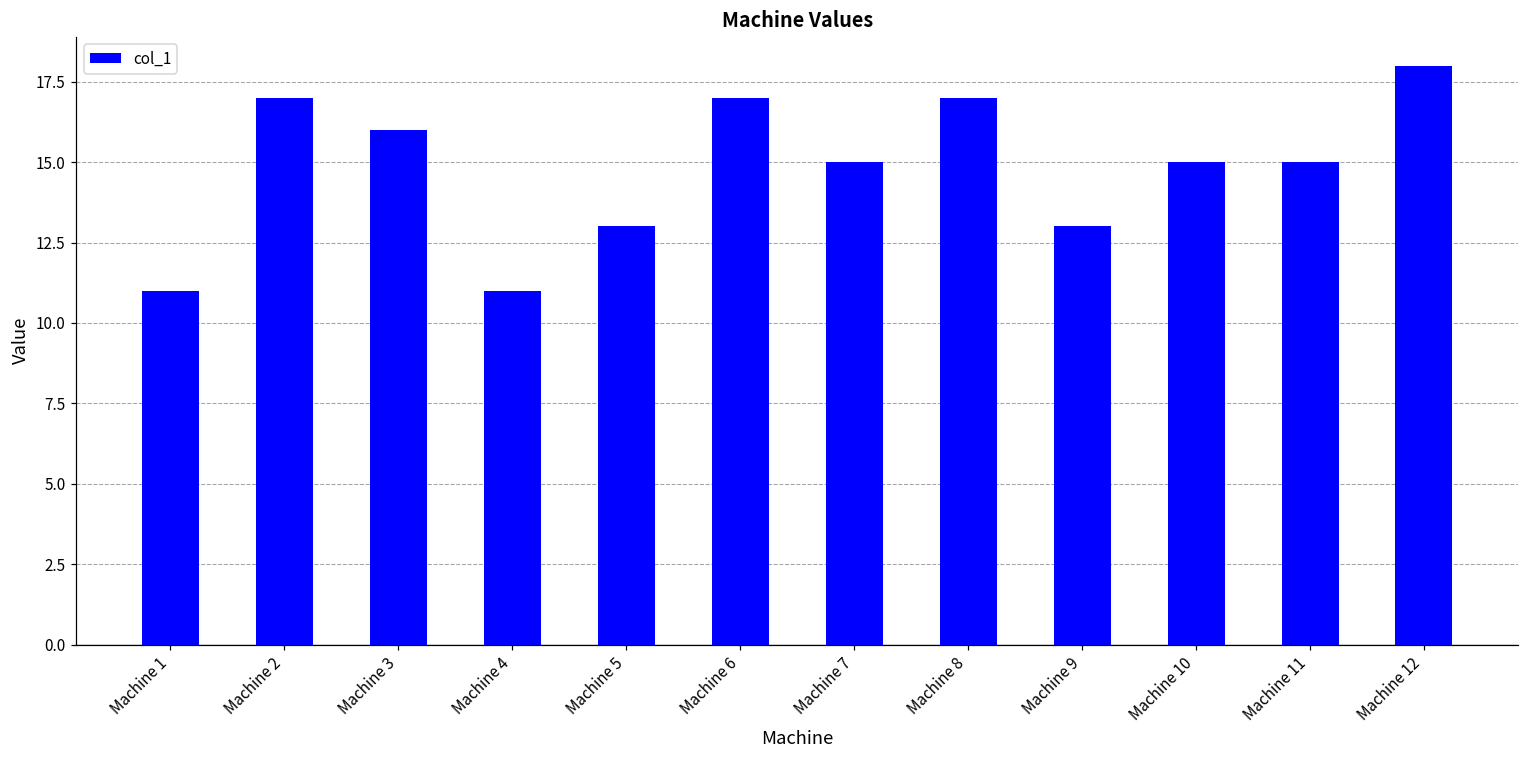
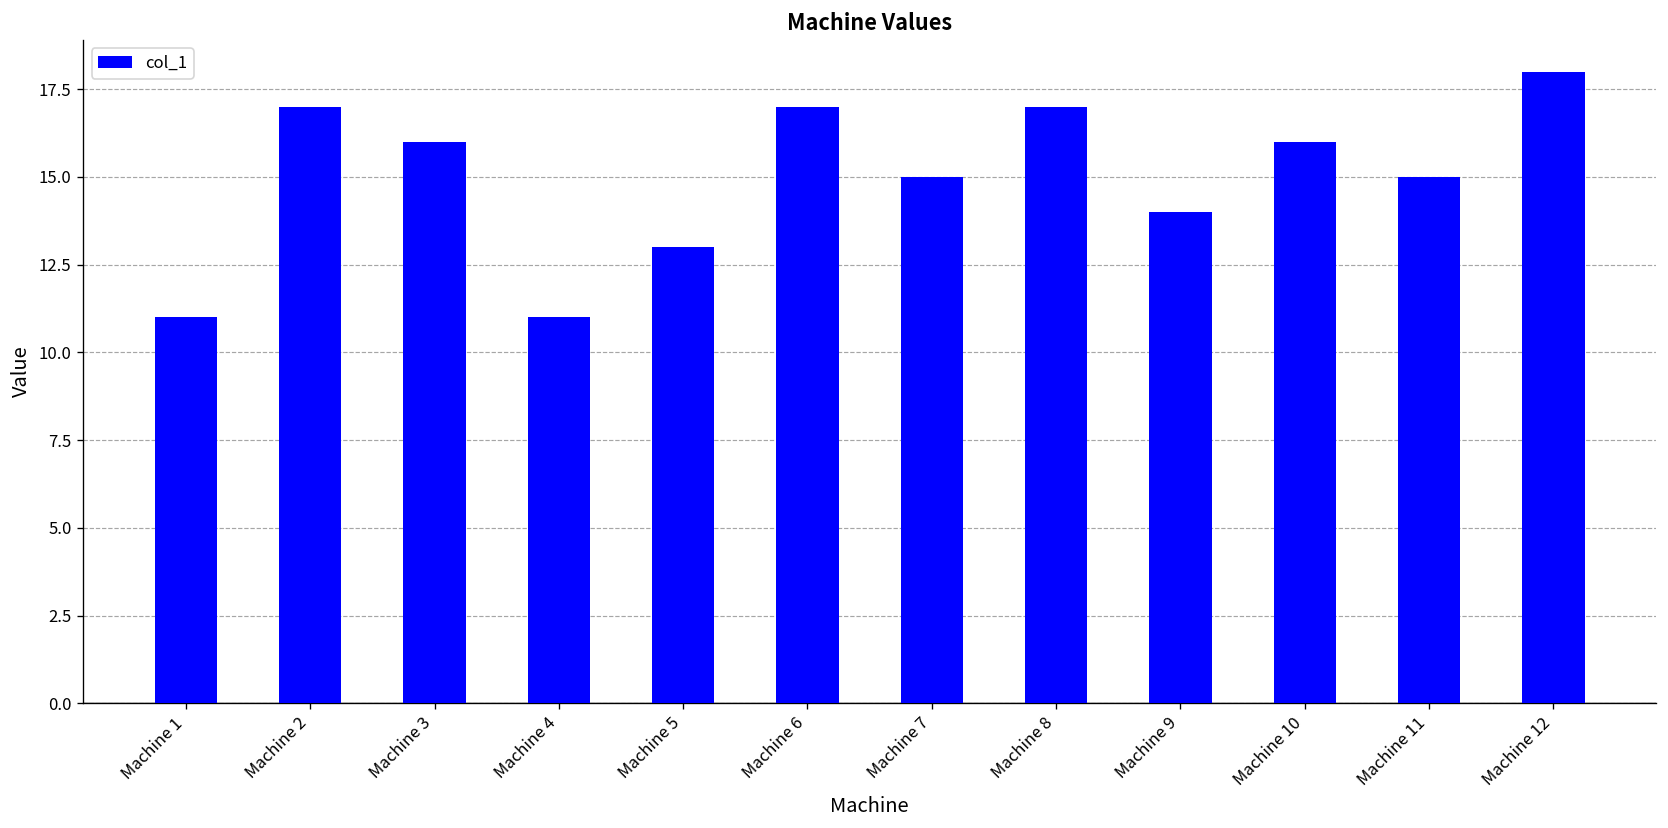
Machine 9: 13 -> 14
Machine 10: 15 -> 16
